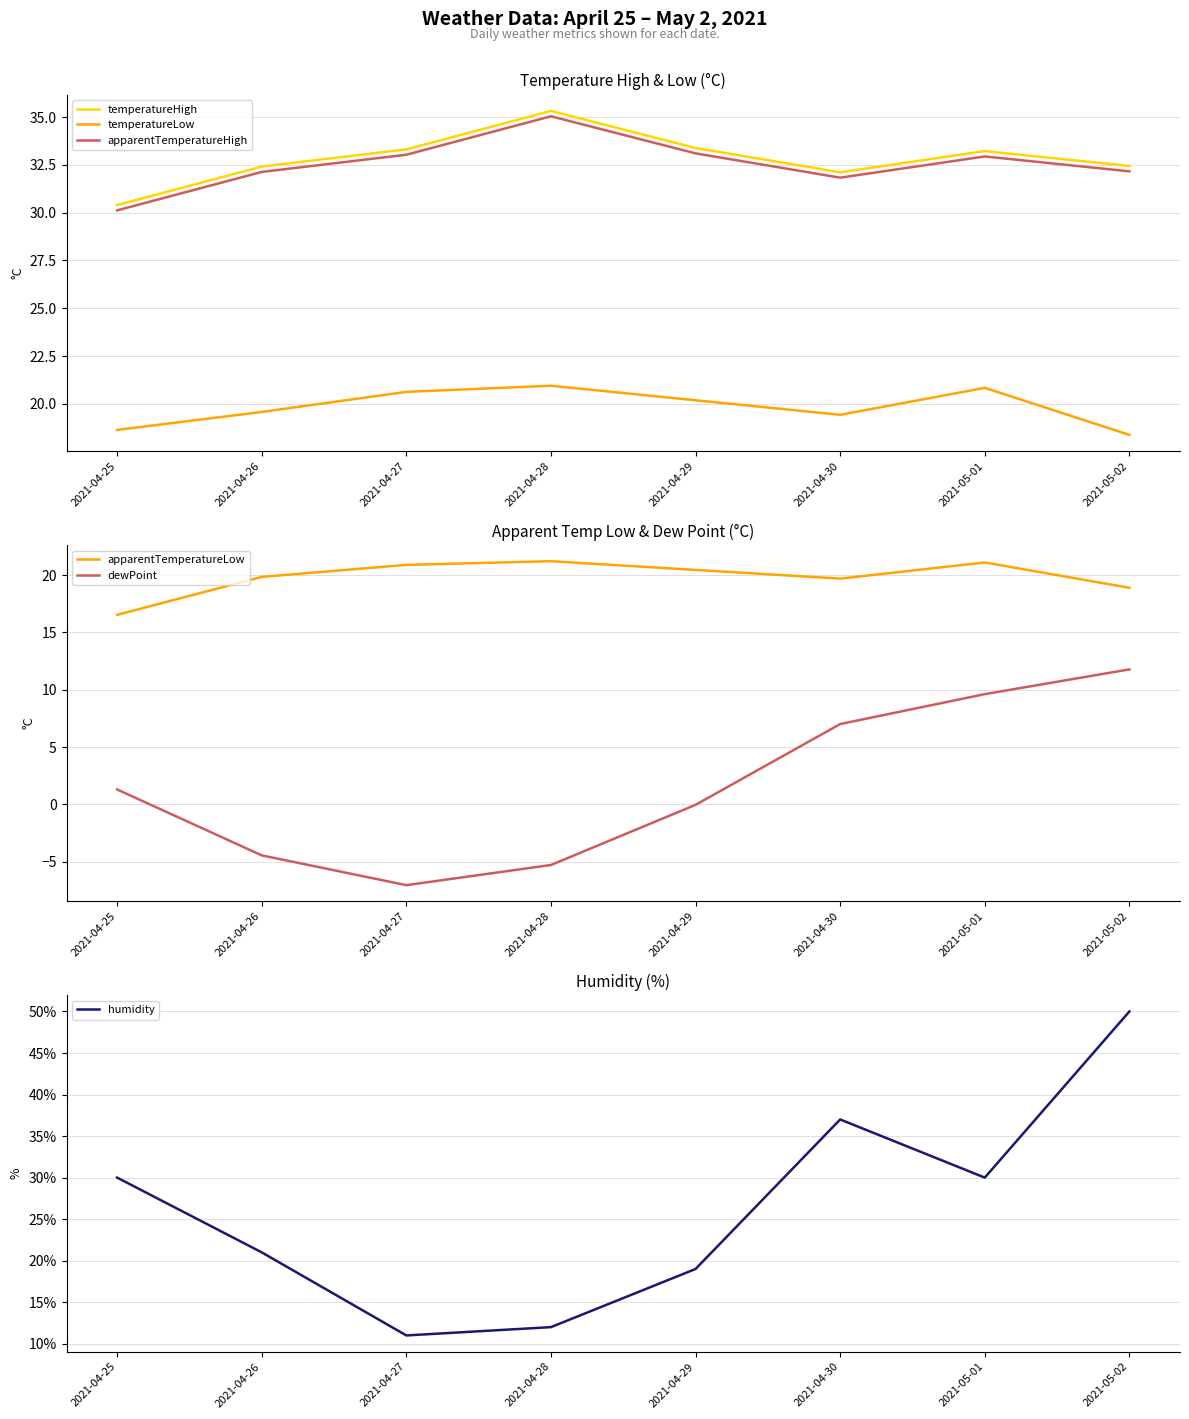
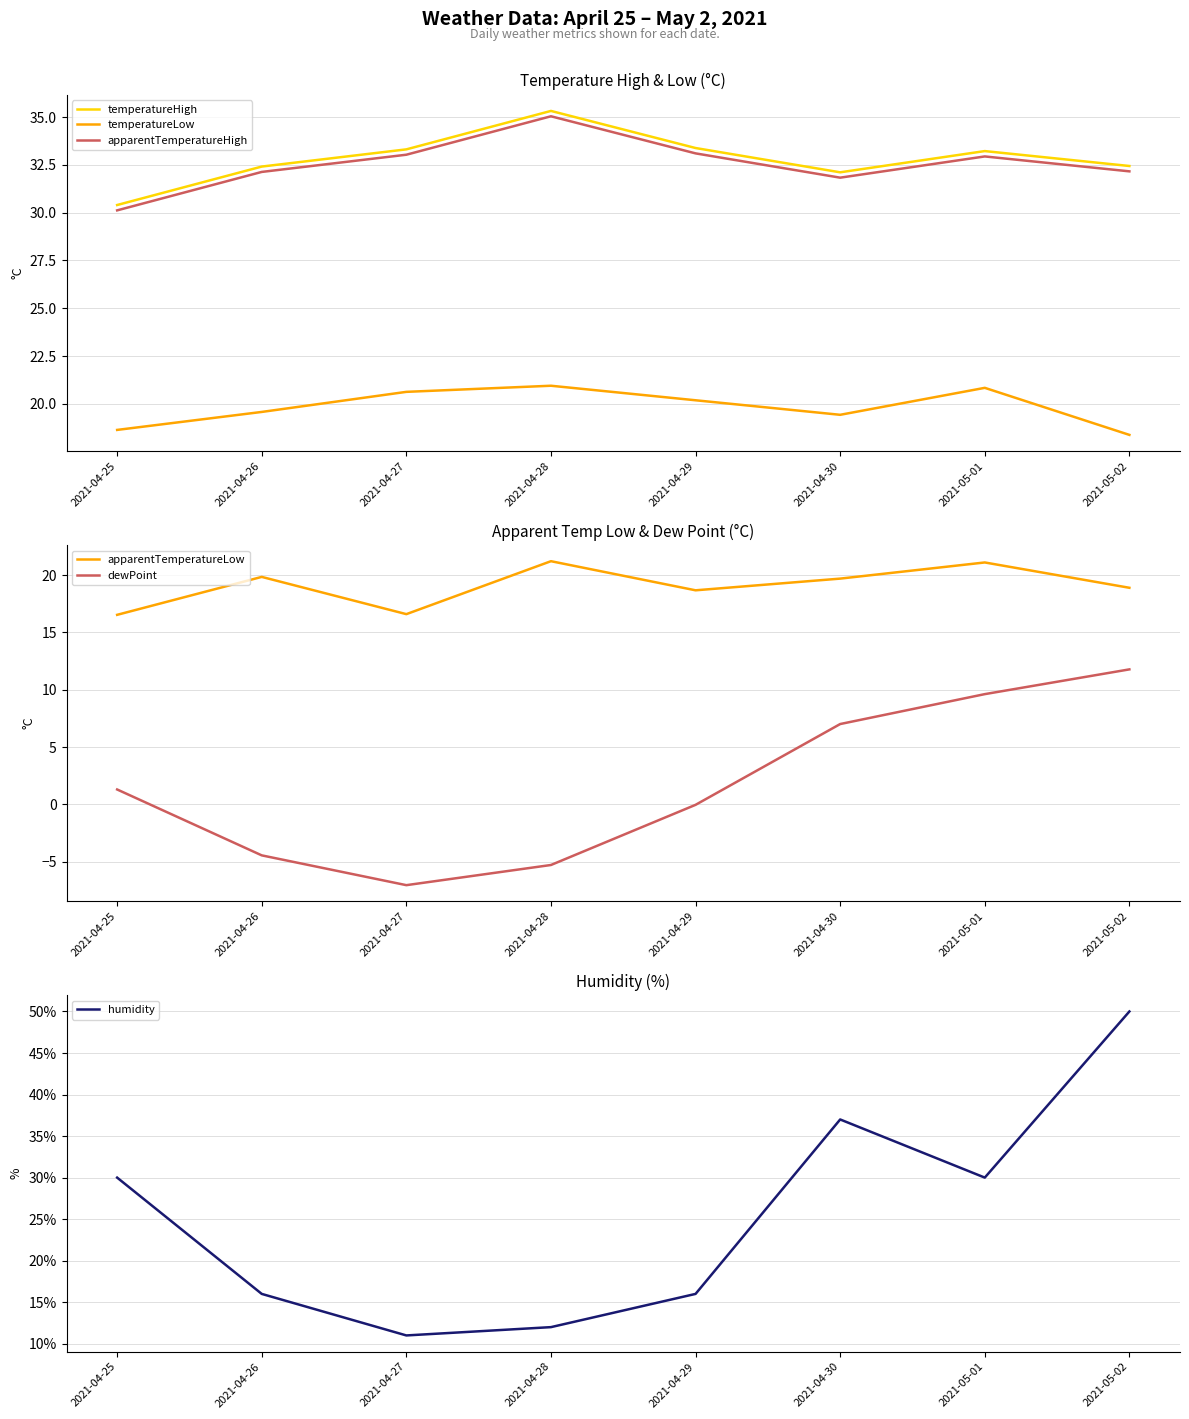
Apparent Temp Low & Dew Point (°C), apparentTemperatureLow, 2021-04-27: 20.9 -> 16.6
Apparent Temp Low & Dew Point (°C), apparentTemperatureLow, 2021-04-29: 20.5 -> 18.7
Humidity (%), 2021-04-26: 21% -> 16%
Humidity (%), 2021-04-29: 19% -> 16%
